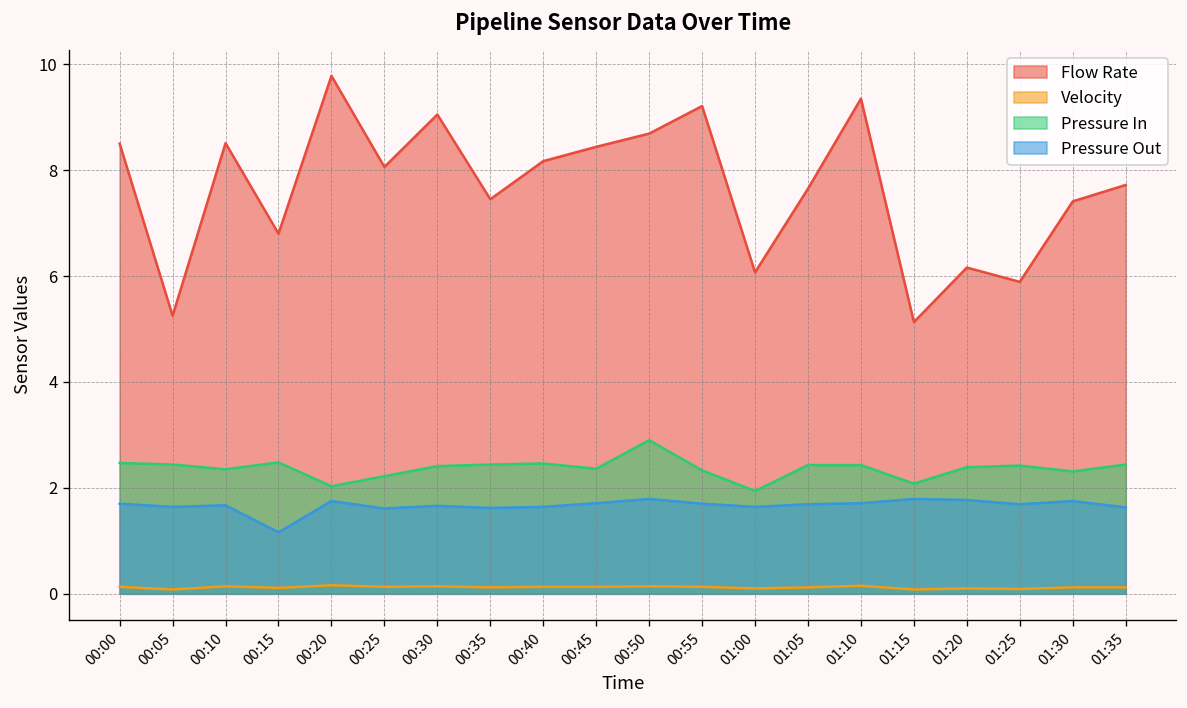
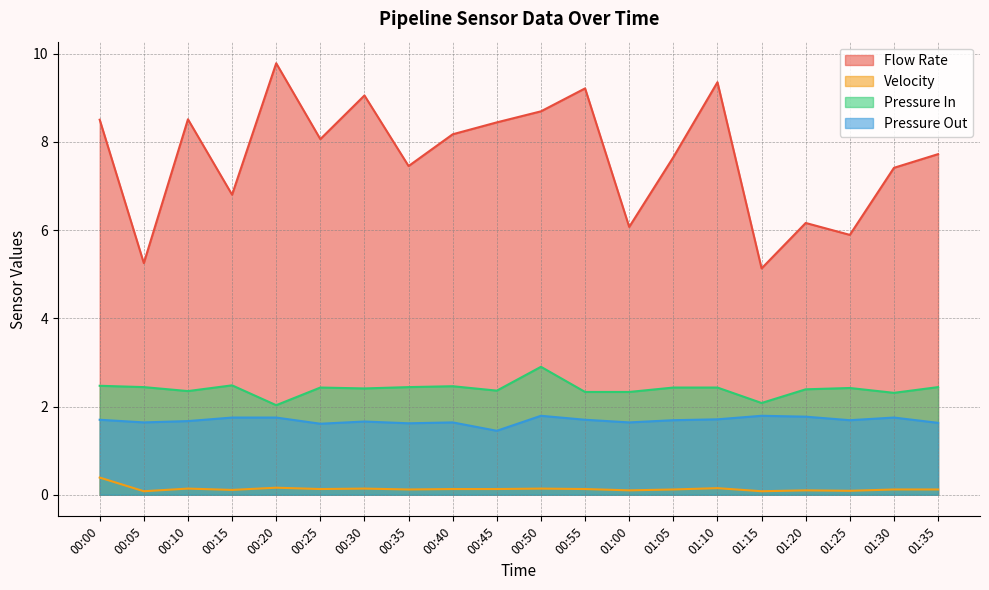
Velocity, 00:00: 0.1 -> 0.4
Pressure Out, 00:15: 1.2 -> 1.8
Pressure In, 00:25: 2.2 -> 2.4
Pressure Out, 00:45: 1.7 -> 1.5
Pressure In, 01:00: 1.9 -> 2.3
